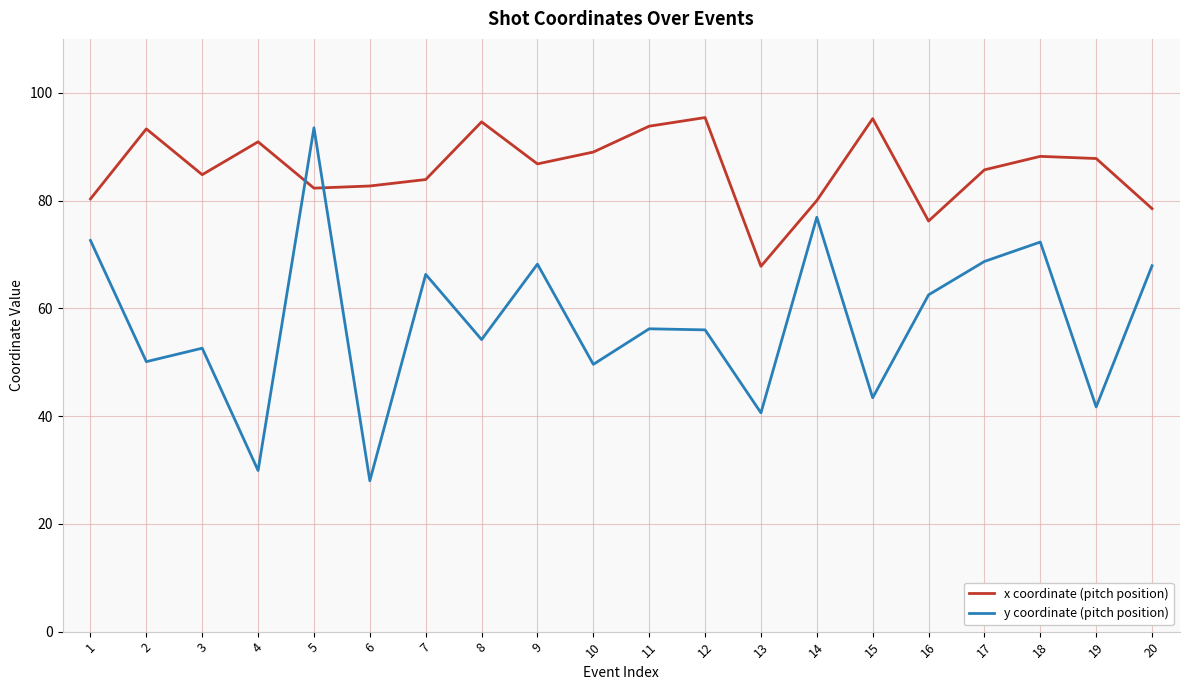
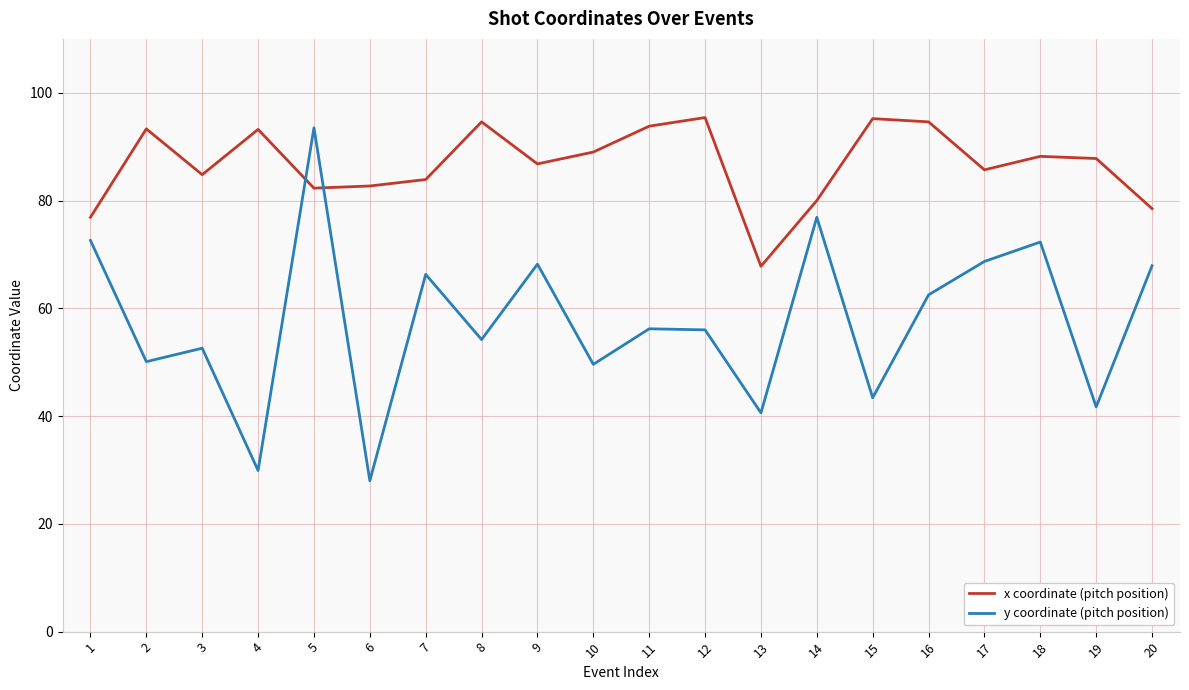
x coordinate (pitch position), 1: 80 -> 77
x coordinate (pitch position), 4: 91 -> 93
x coordinate (pitch position), 16: 76 -> 95
